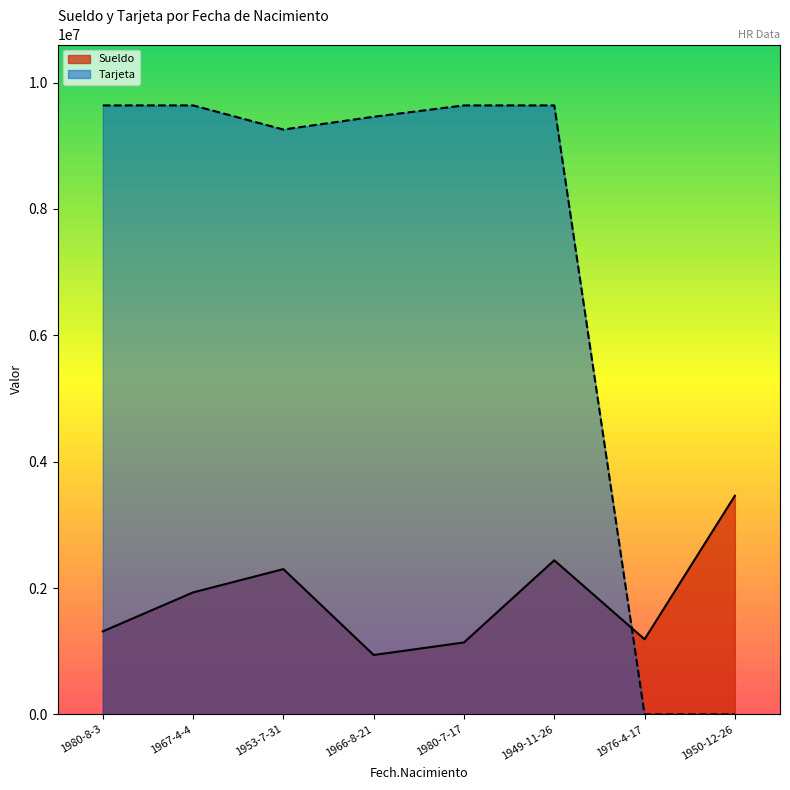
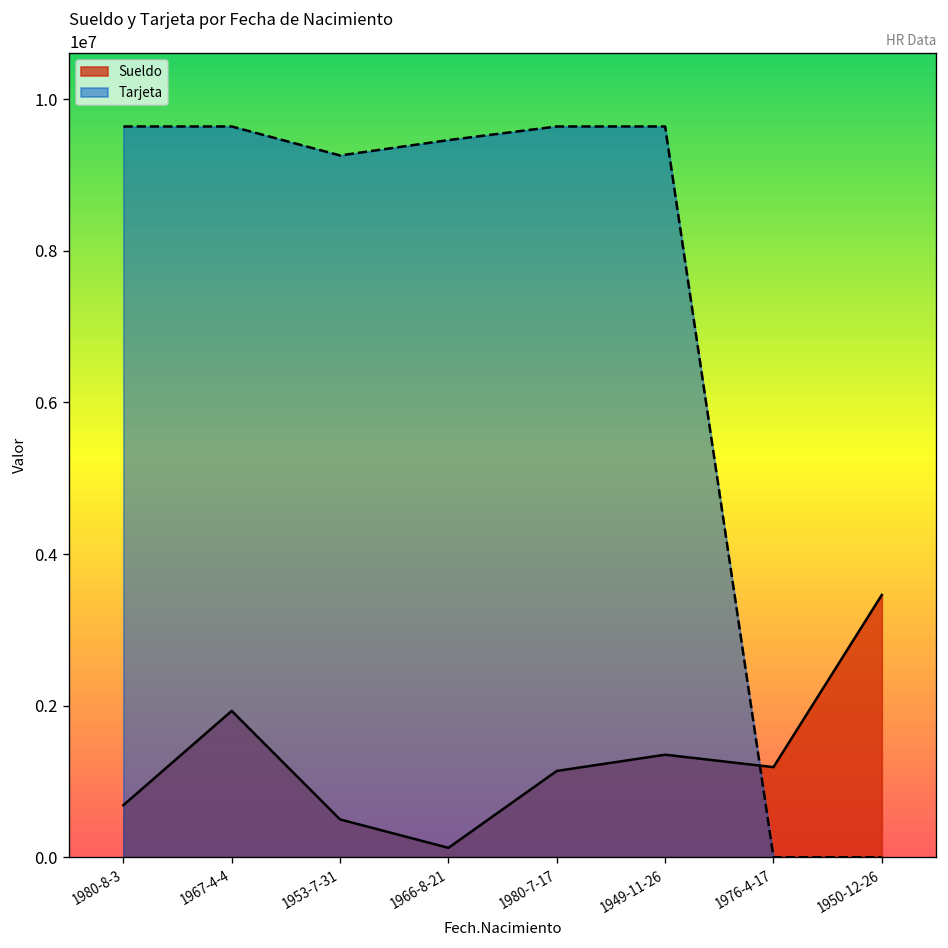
Sueldo, 1980-8-3: 1300000 -> 700000
Sueldo, 1953-7-31: 2300000 -> 500000
Sueldo, 1966-8-21: 900000 -> 100000
Sueldo, 1949-11-26: 2400000 -> 1400000
